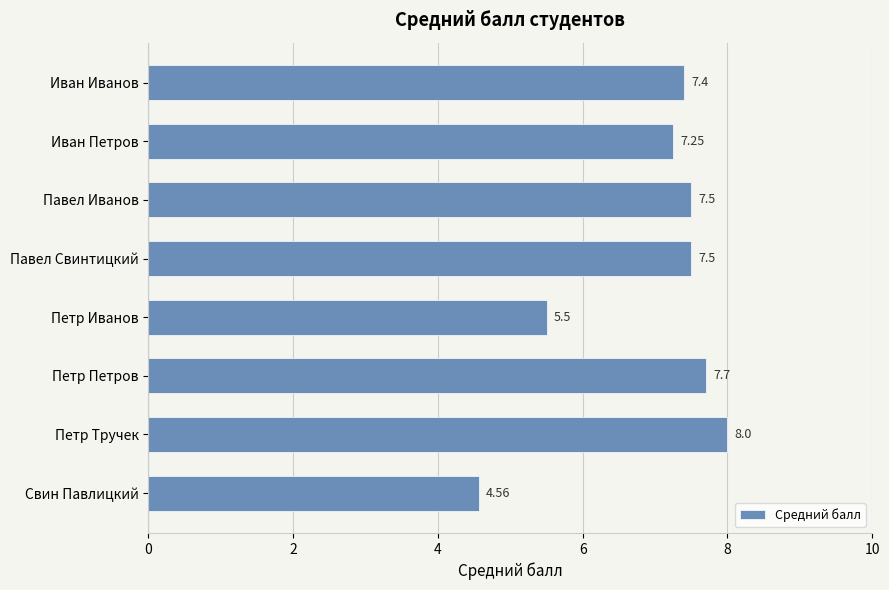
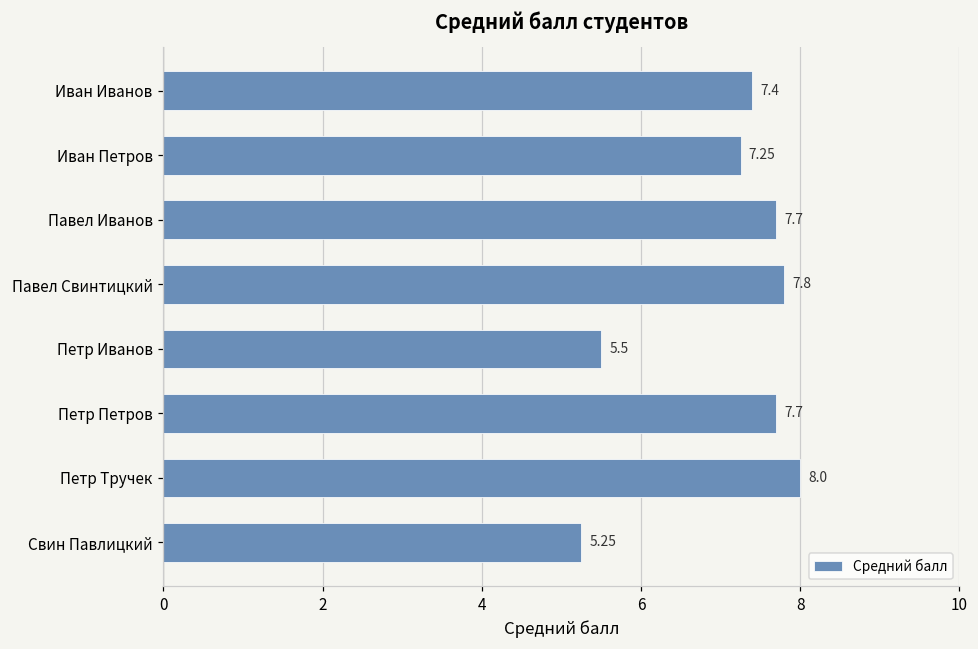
Павел Иванов: 7.5 -> 7.7
Павел Свинтицкий: 7.5 -> 7.8
Свин Павлицкий: 4.56 -> 5.25
